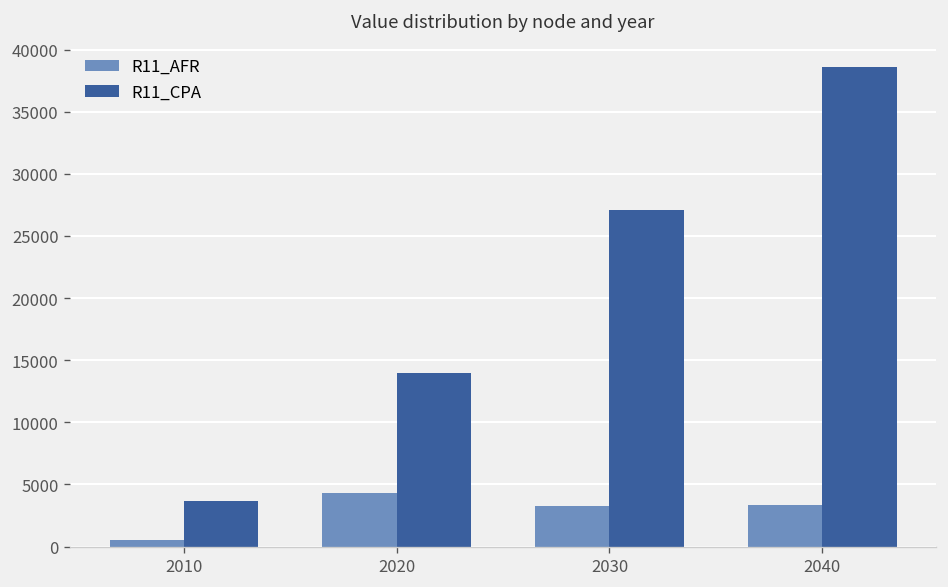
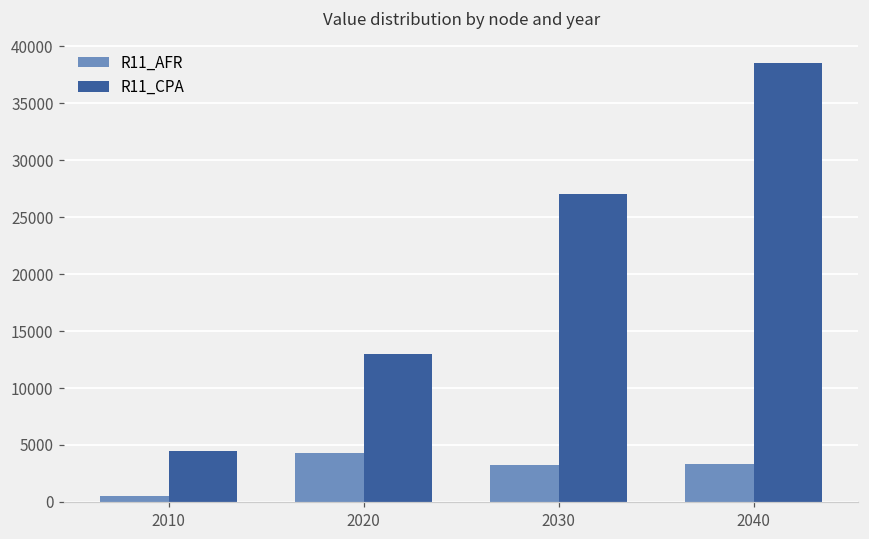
R11_CPA, 2010: 3700 -> 4500
R11_CPA, 2020: 13900 -> 13000
